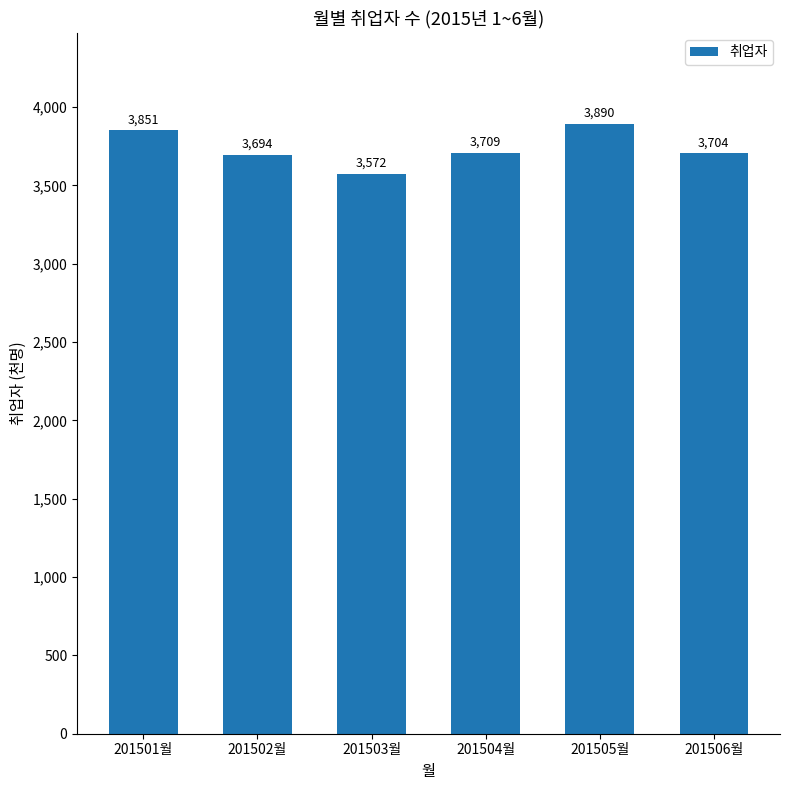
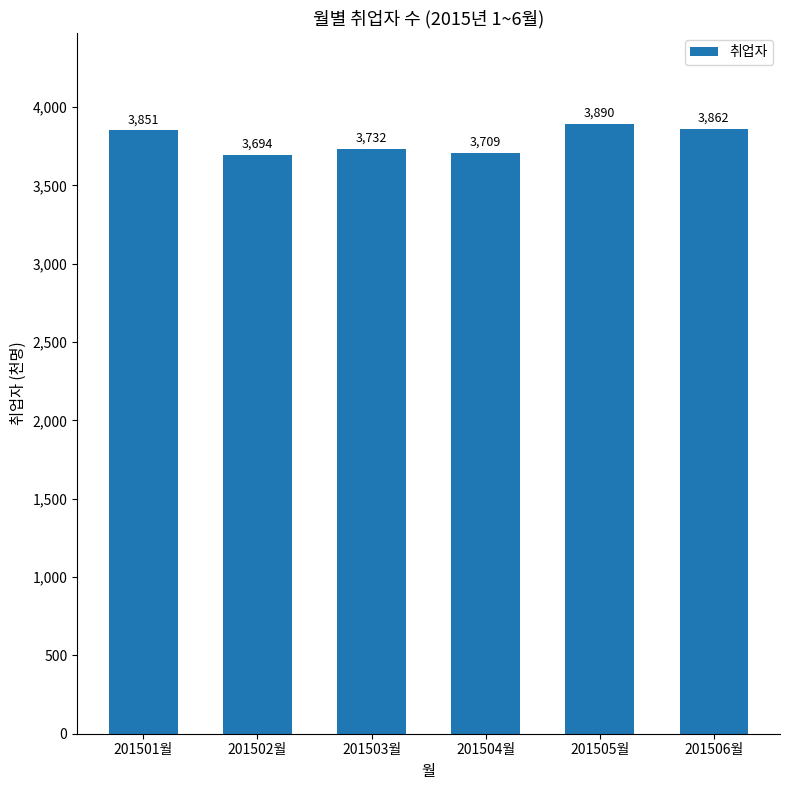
201503월: 3,572 -> 3,732
201506월: 3,704 -> 3,862
